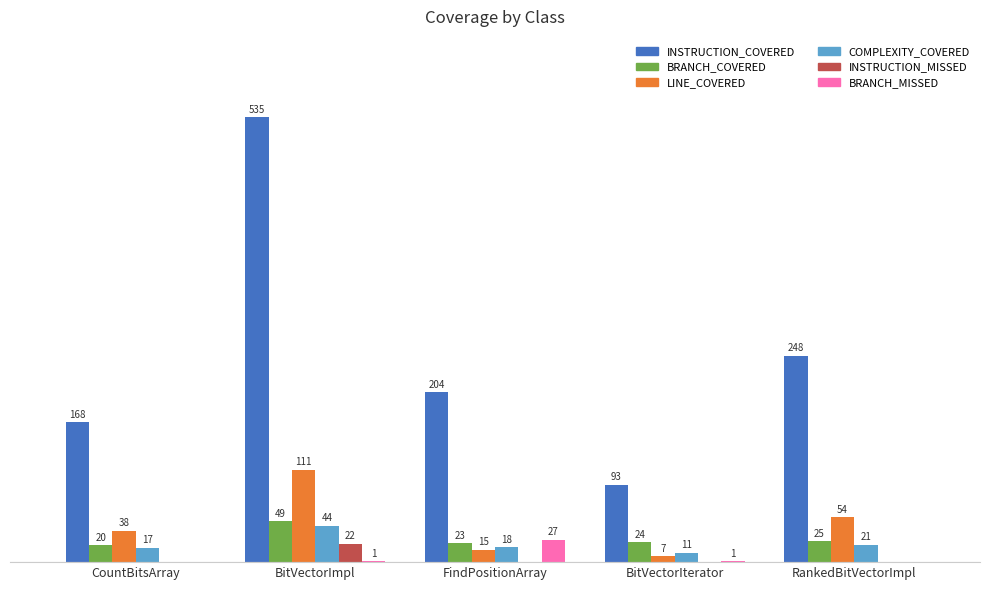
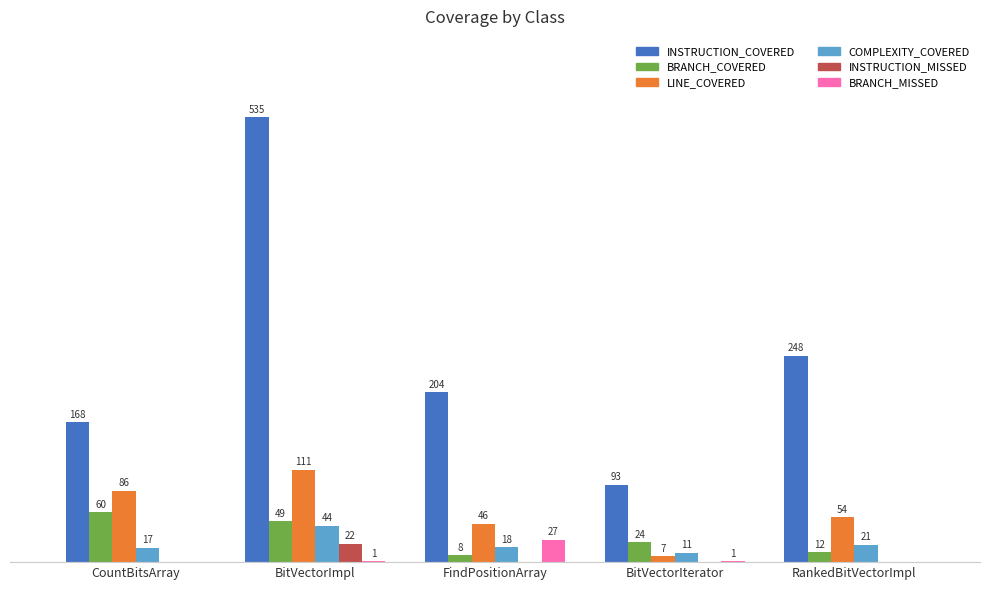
BRANCH_COVERED, CountBitsArray: 20 -> 60
LINE_COVERED, CountBitsArray: 38 -> 86
BRANCH_COVERED, FindPositionArray: 23 -> 8
LINE_COVERED, FindPositionArray: 15 -> 46
BRANCH_COVERED, RankedBitVectorImpl: 25 -> 12
